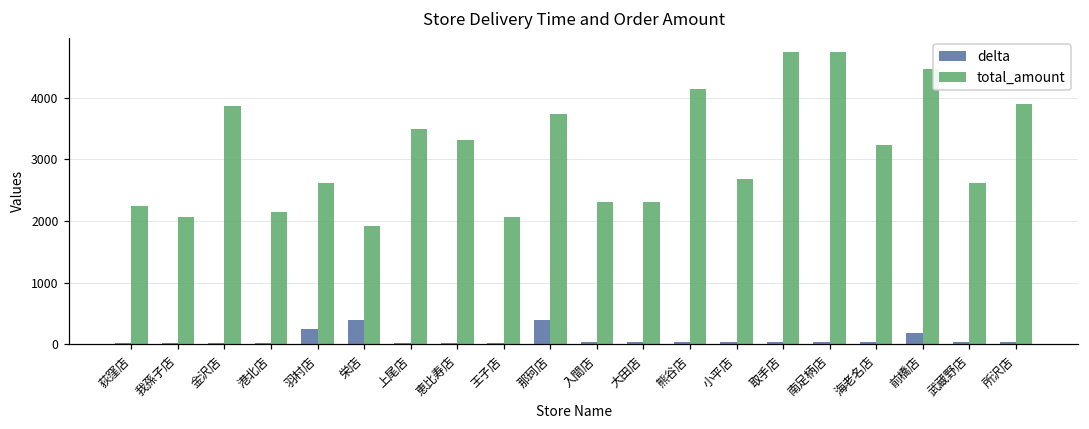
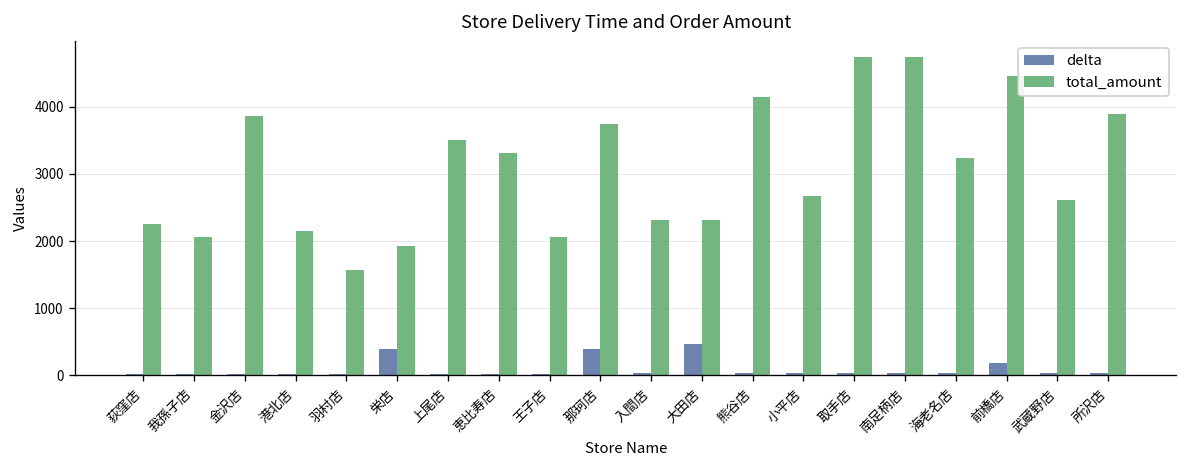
delta, 羽村店: 200 -> 0
total_amount, 羽村店: 2600 -> 1600
delta, 大田店: 0 -> 500
